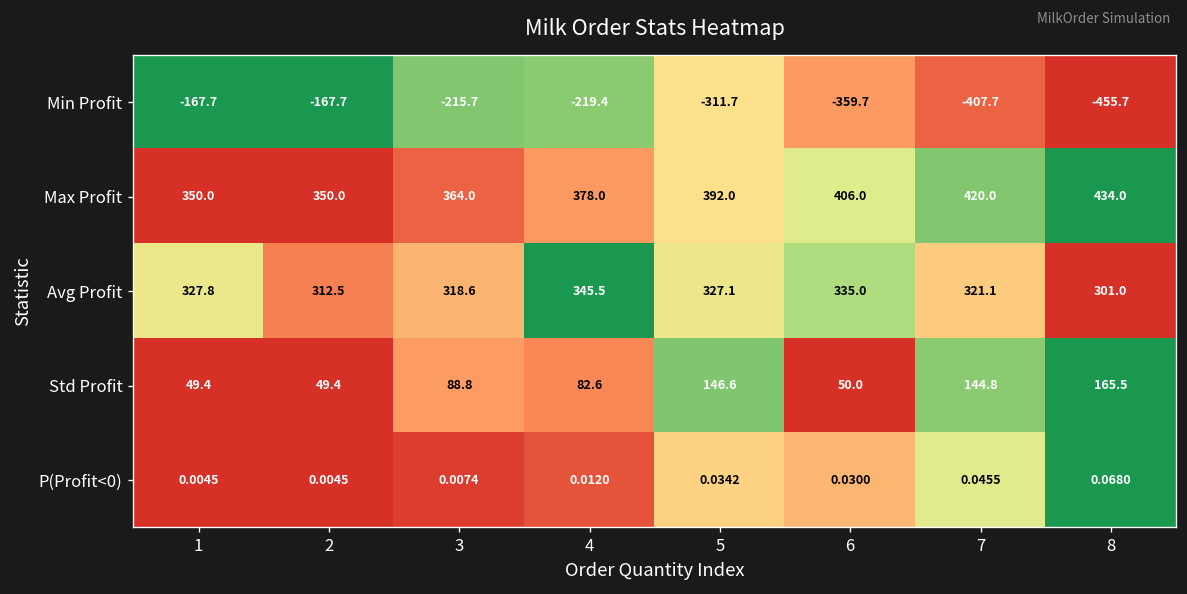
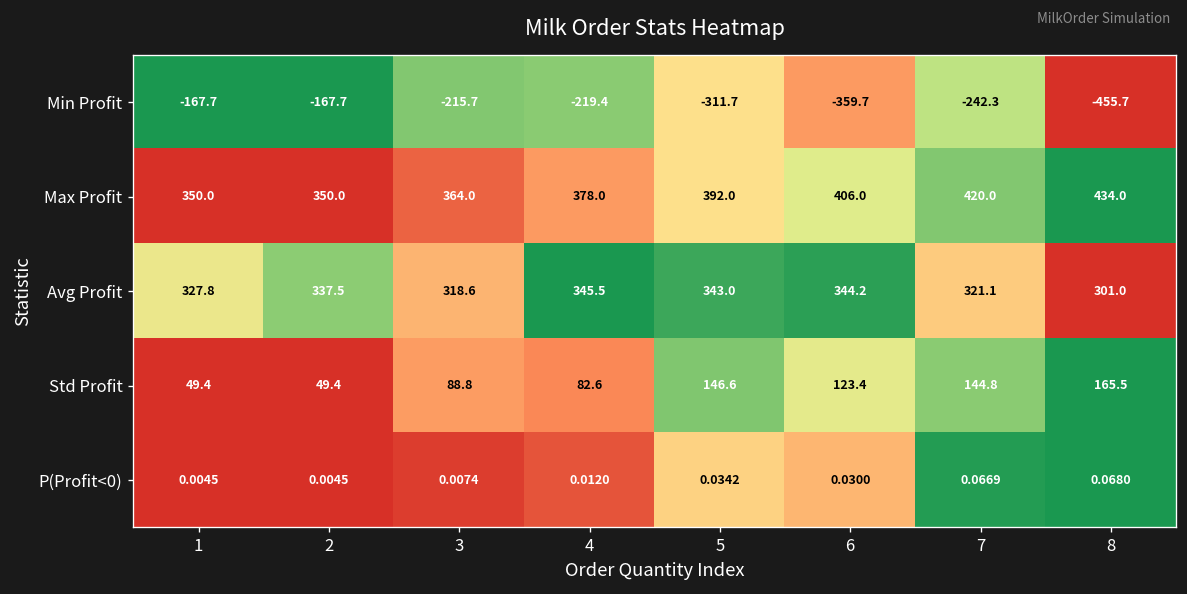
Min Profit, 7: -407.7 -> -242.3
Avg Profit, 2: 312.5 -> 337.5
Avg Profit, 5: 327.1 -> 343.0
Avg Profit, 6: 335.0 -> 344.2
Std Profit, 6: 50.0 -> 123.4
P(Profit<0), 7: 0.0455 -> 0.0669
